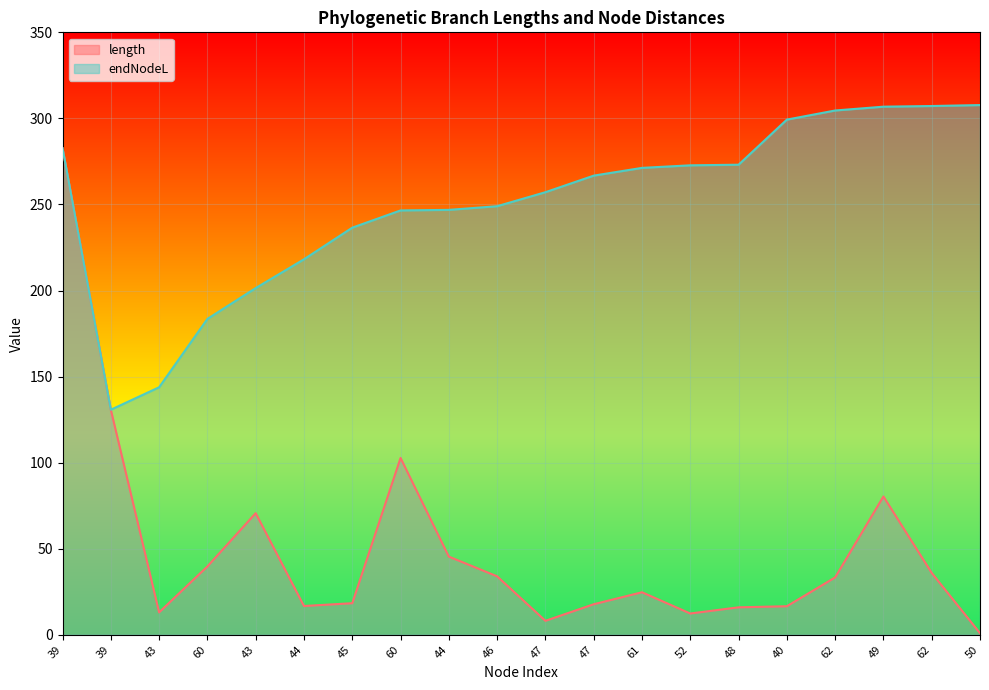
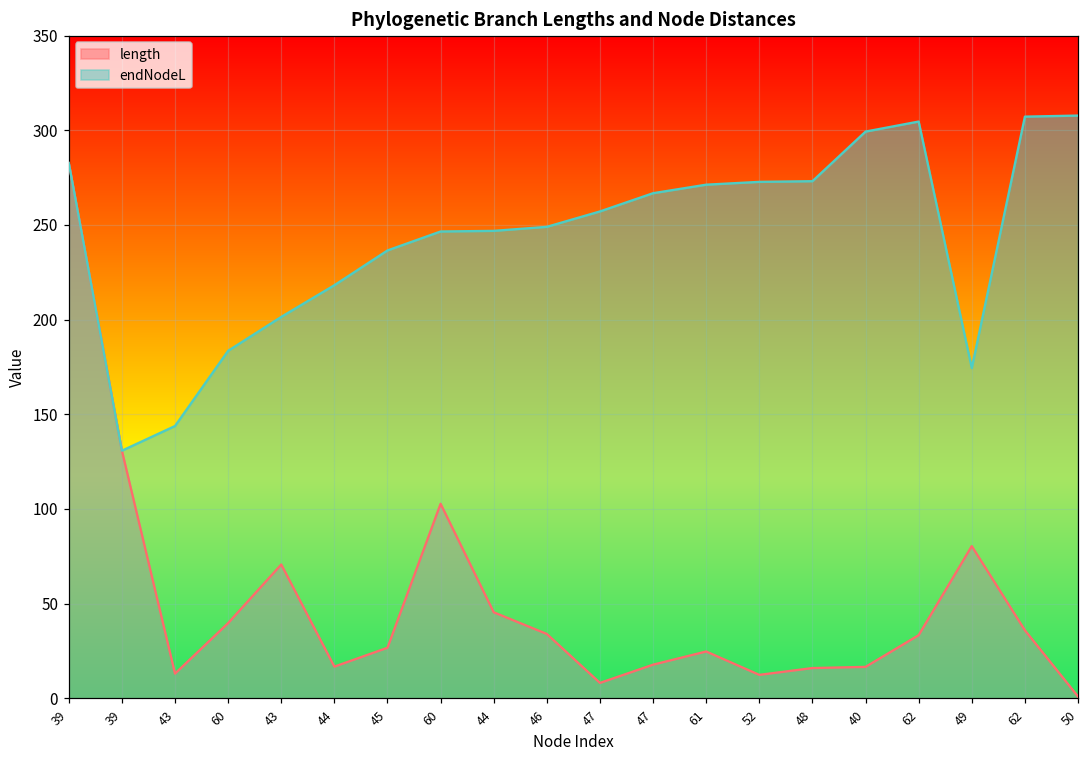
length, 45: 18 -> 27
endNodeL, 49: 307 -> 174
